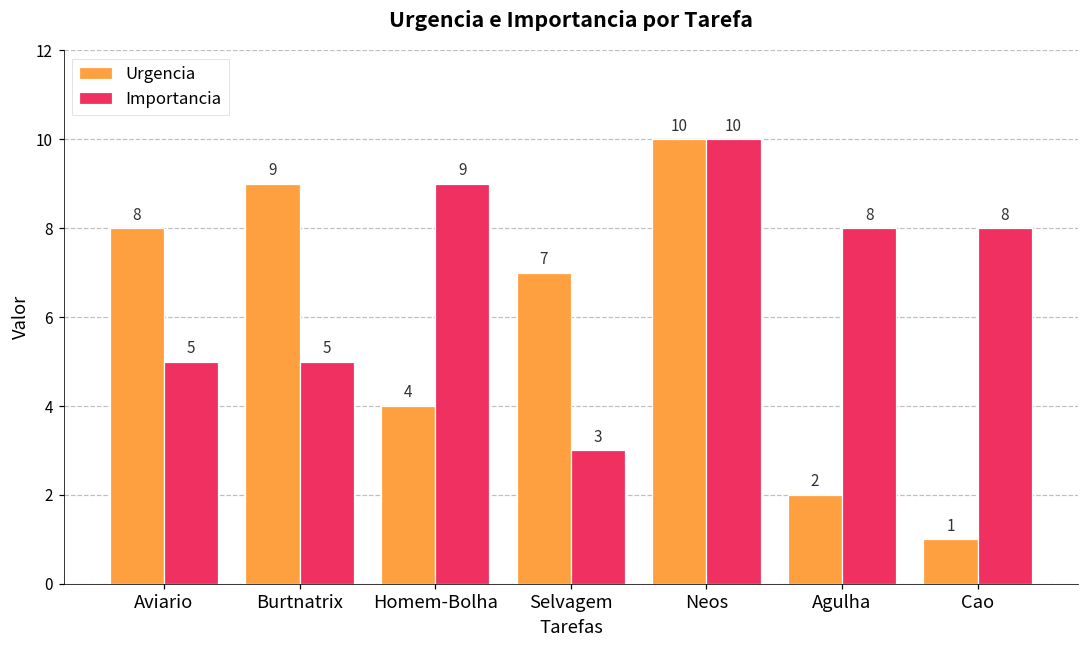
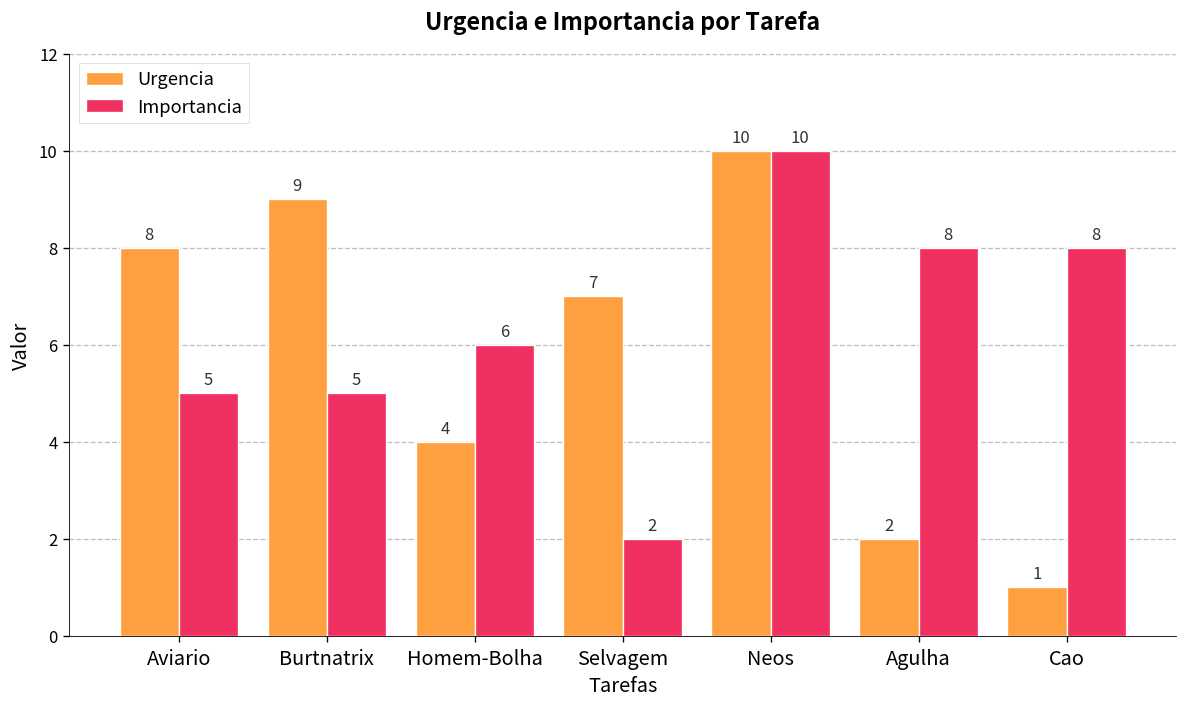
Importancia, Homem-Bolha: 9 -> 6
Importancia, Selvagem: 3 -> 2
